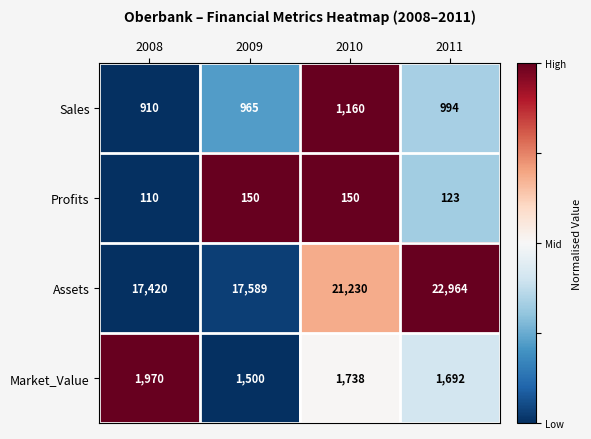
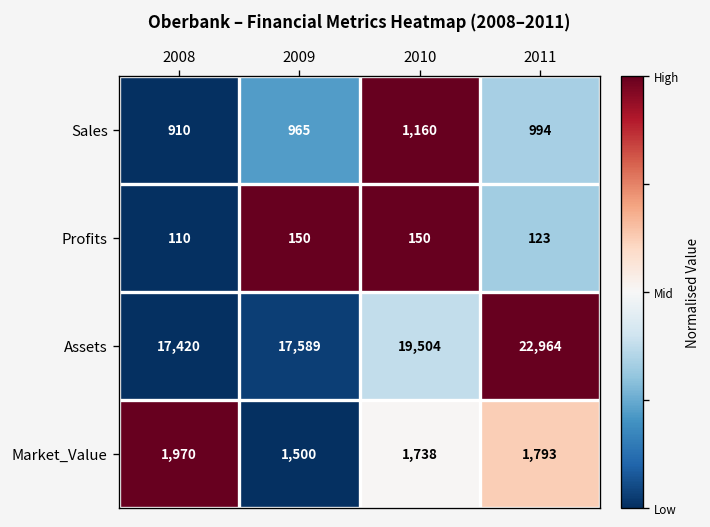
Assets, 2010: 21,230 -> 19,504
Market_Value, 2011: 1,692 -> 1,793
